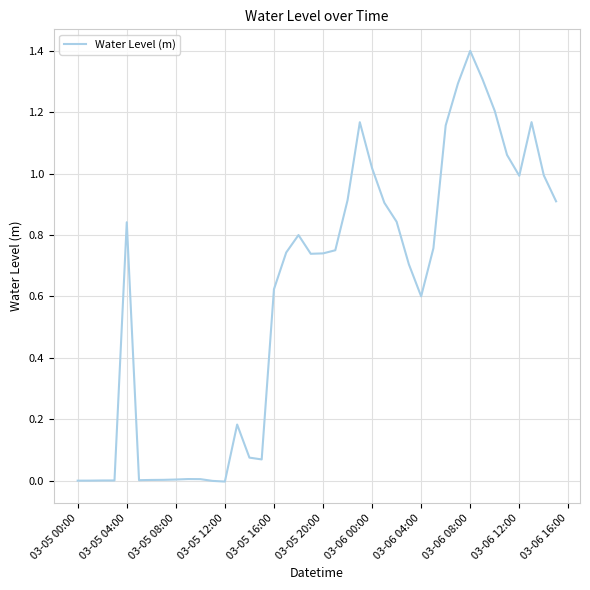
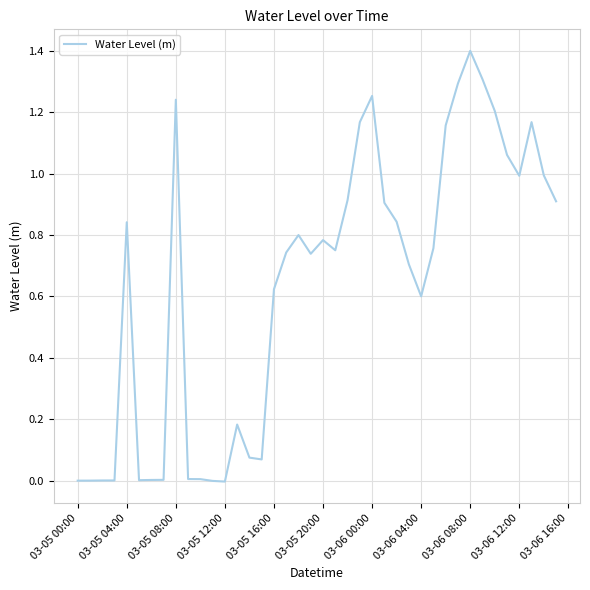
03-05 08:00: 0.00 -> 1.24
03-05 20:00: 0.74 -> 0.78
03-06 00:00: 1.02 -> 1.25
